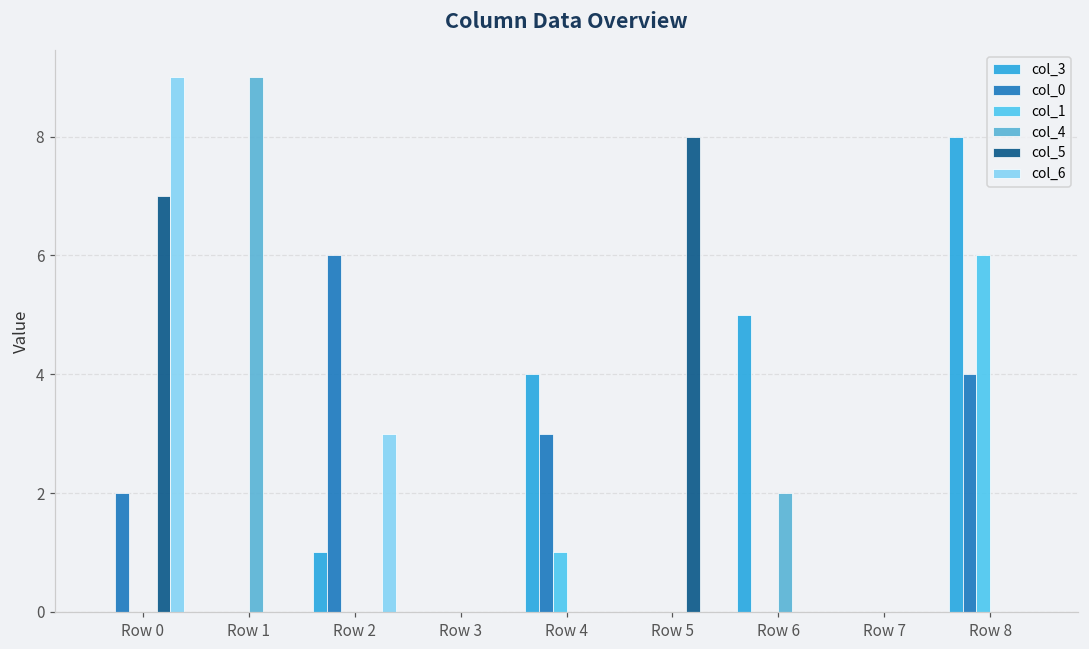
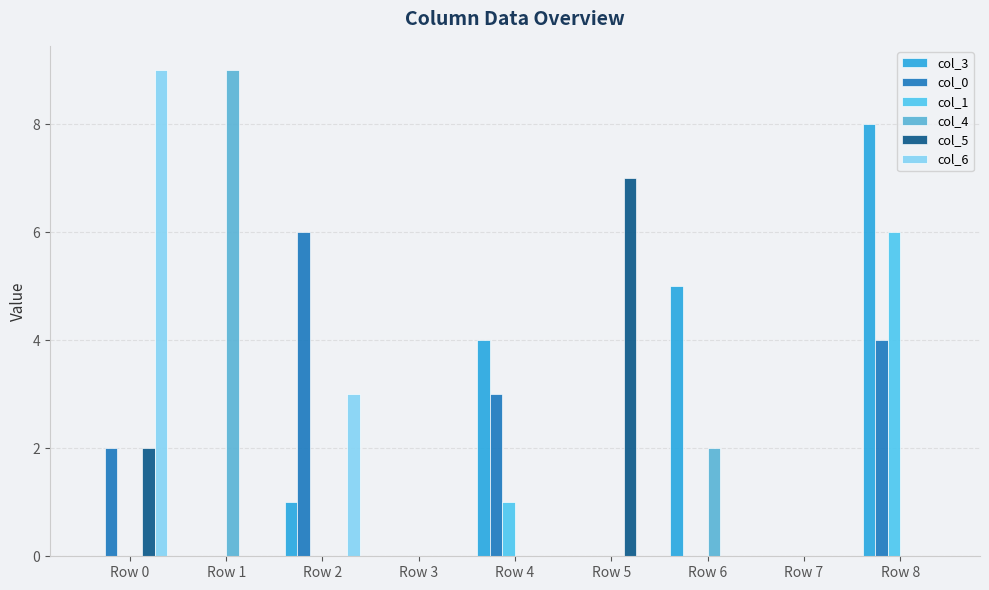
col_5, Row 0: 7 -> 2
col_5, Row 5: 8 -> 7
